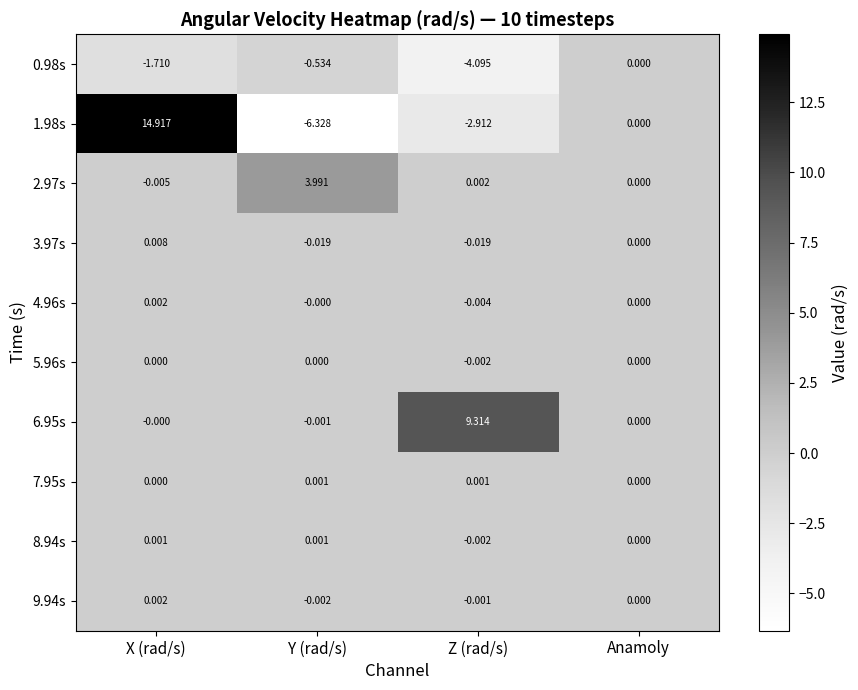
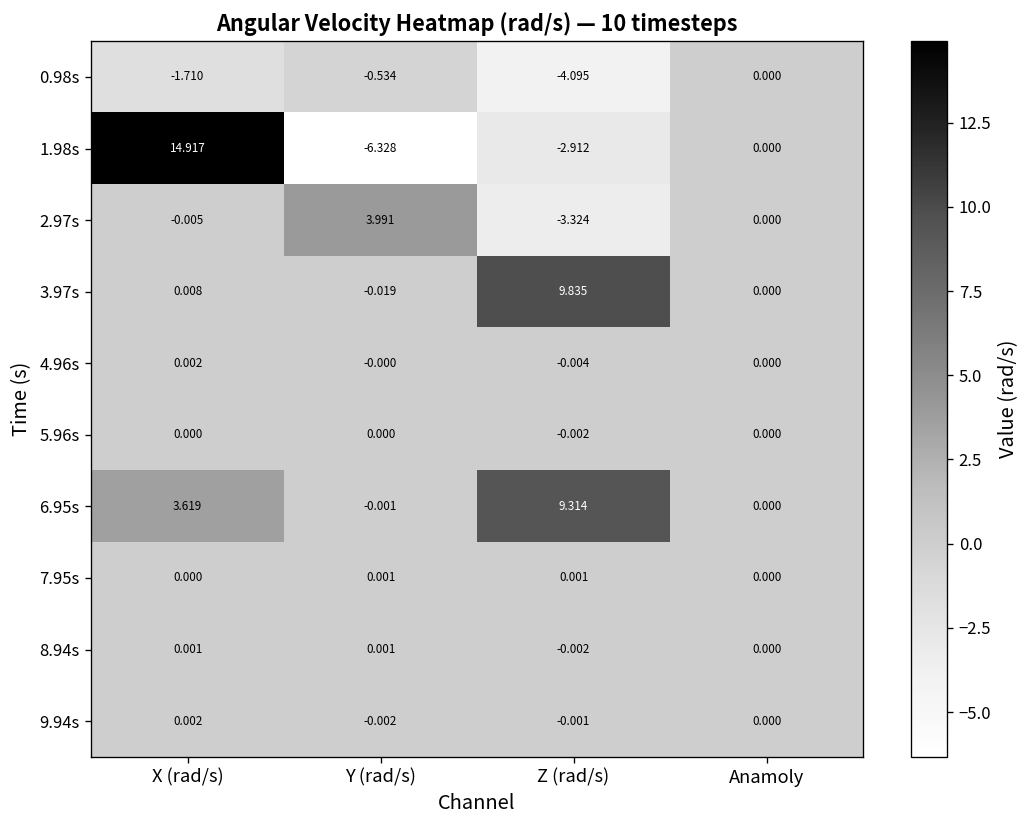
2.97s, Z (rad/s): 0.002 -> -3.324
3.97s, Z (rad/s): -0.019 -> 9.835
6.95s, X (rad/s): -0.000 -> 3.619
